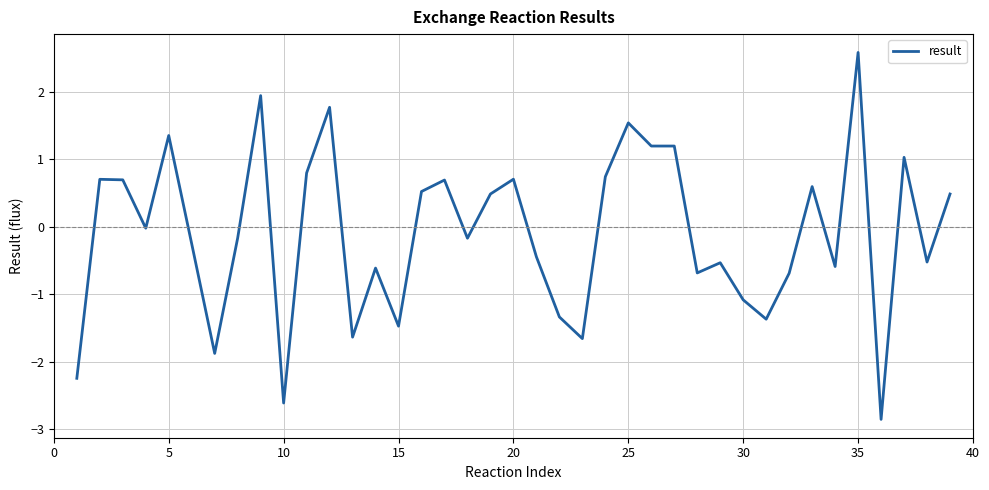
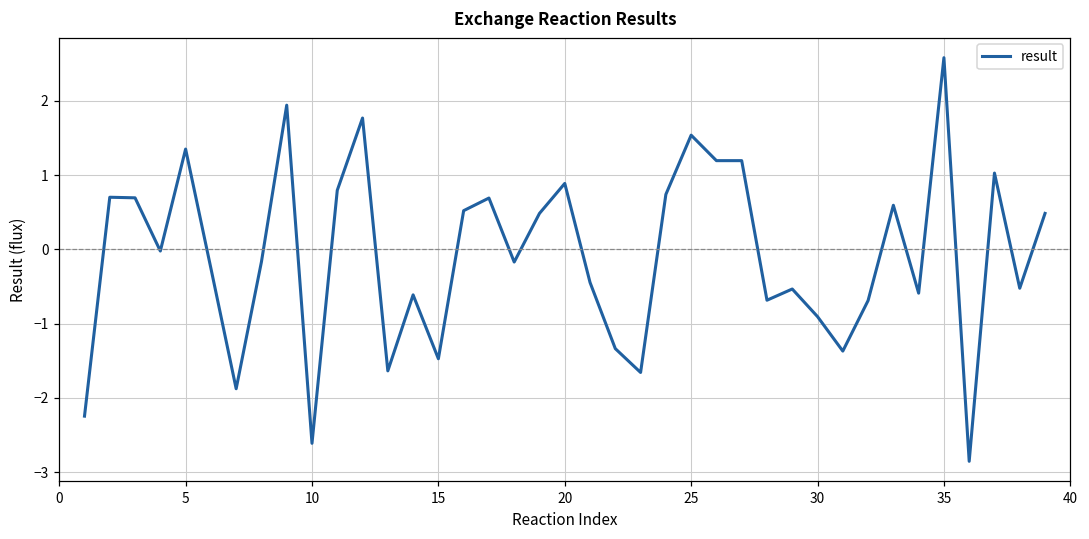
20: 0.7 -> 0.9
30: -1.1 -> -0.9
